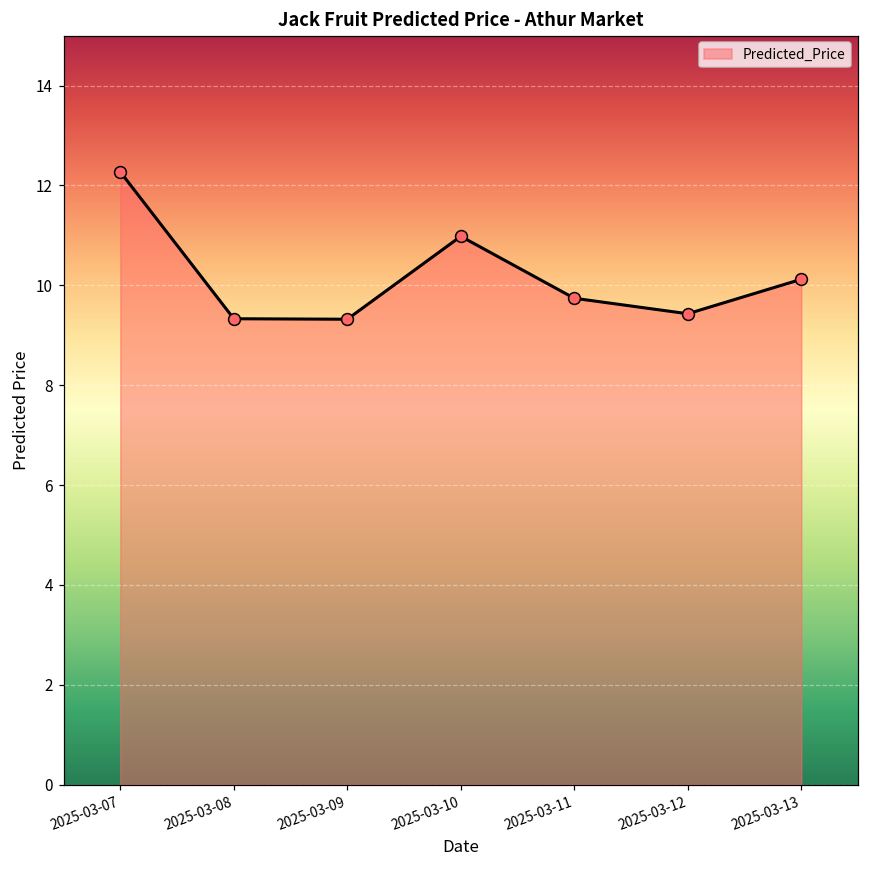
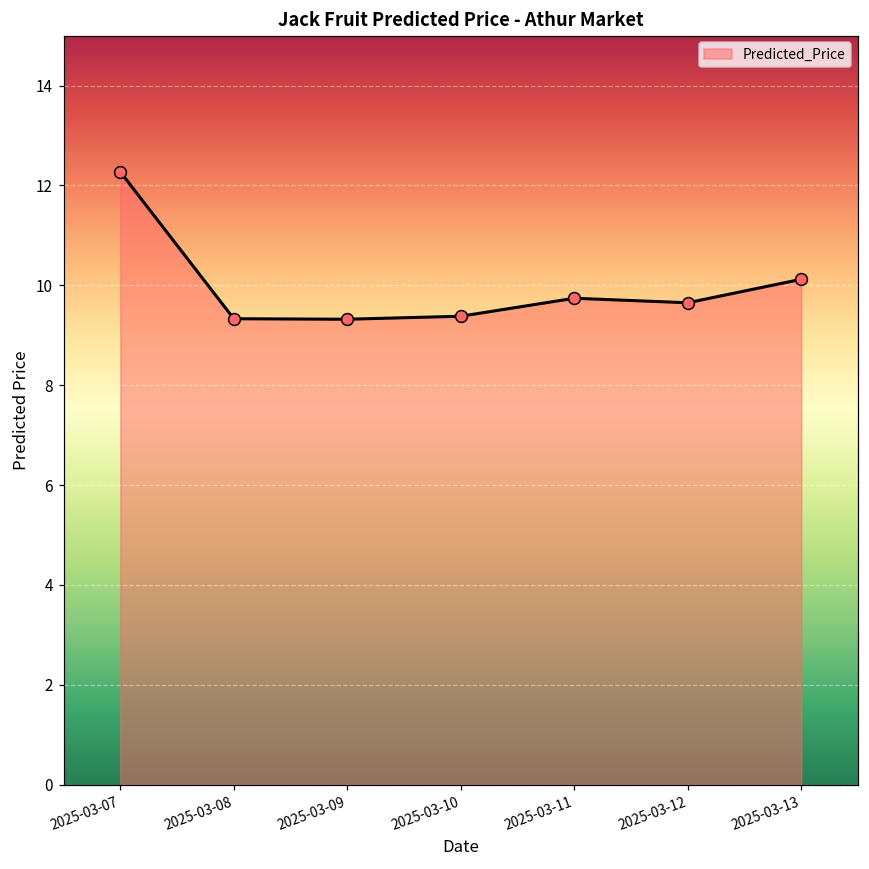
2025-03-10: 11.0 -> 9.4
2025-03-12: 9.4 -> 9.7
